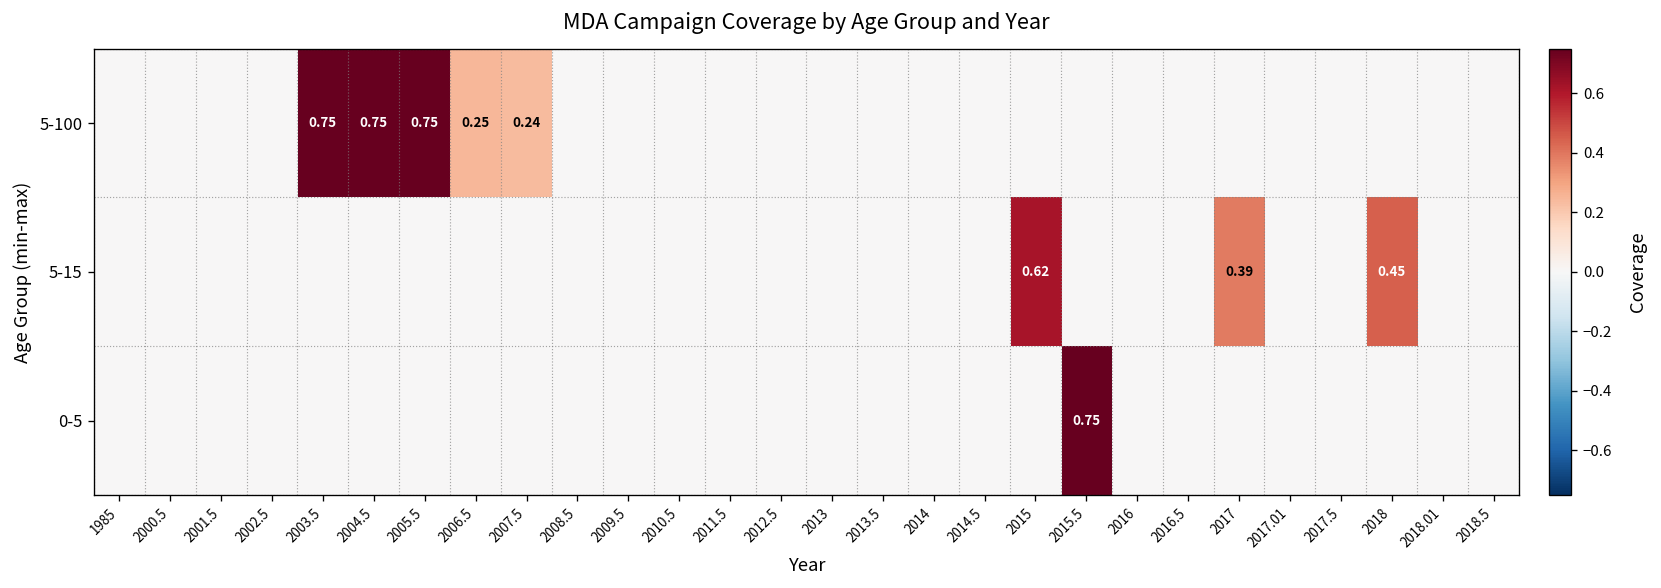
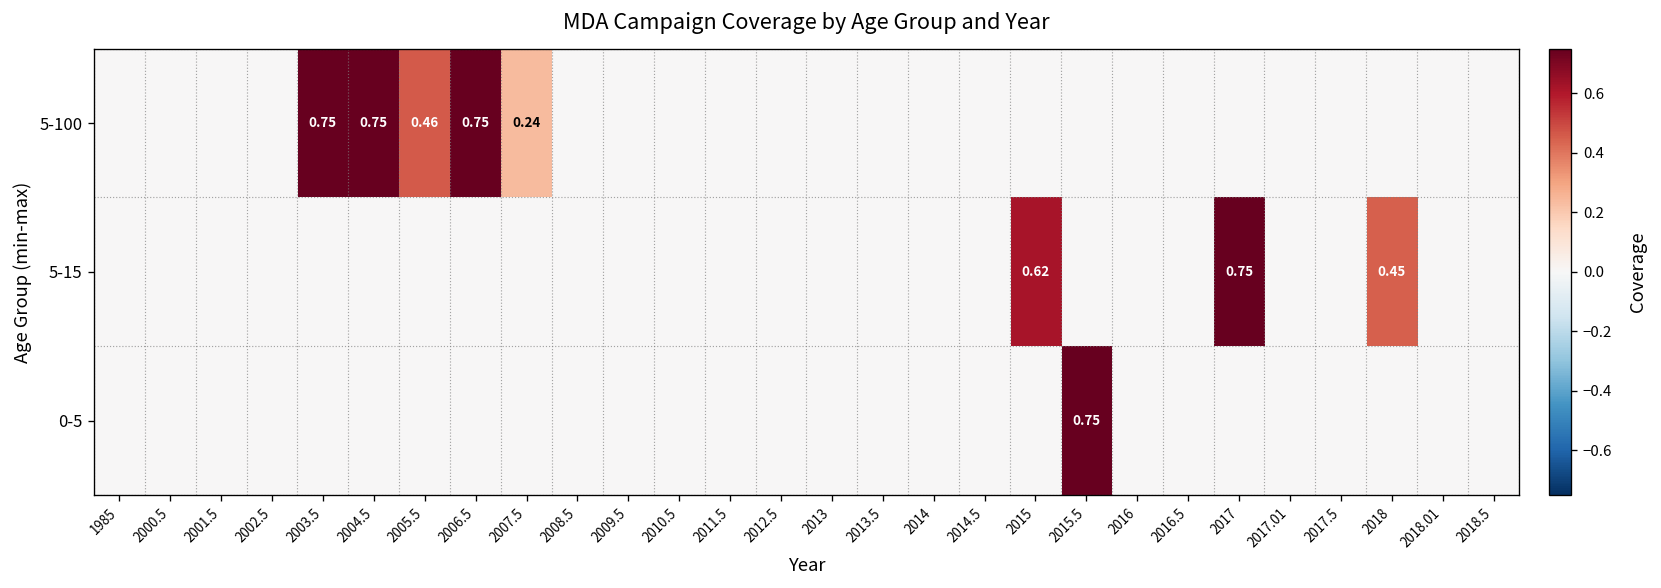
5-100, 2005.5: 0.75 -> 0.46
5-100, 2006.5: 0.25 -> 0.75
5-15, 2017: 0.39 -> 0.75
